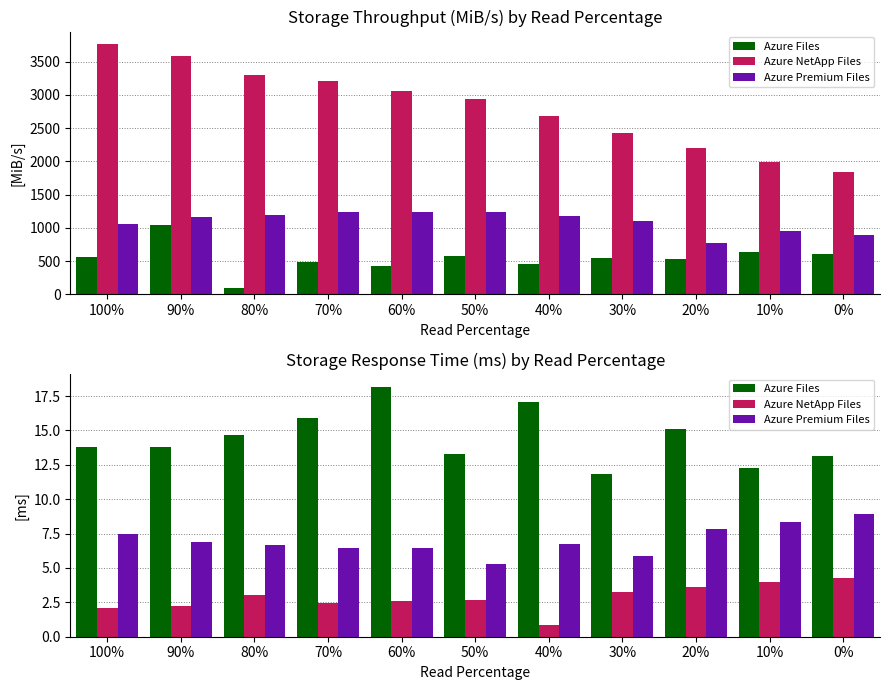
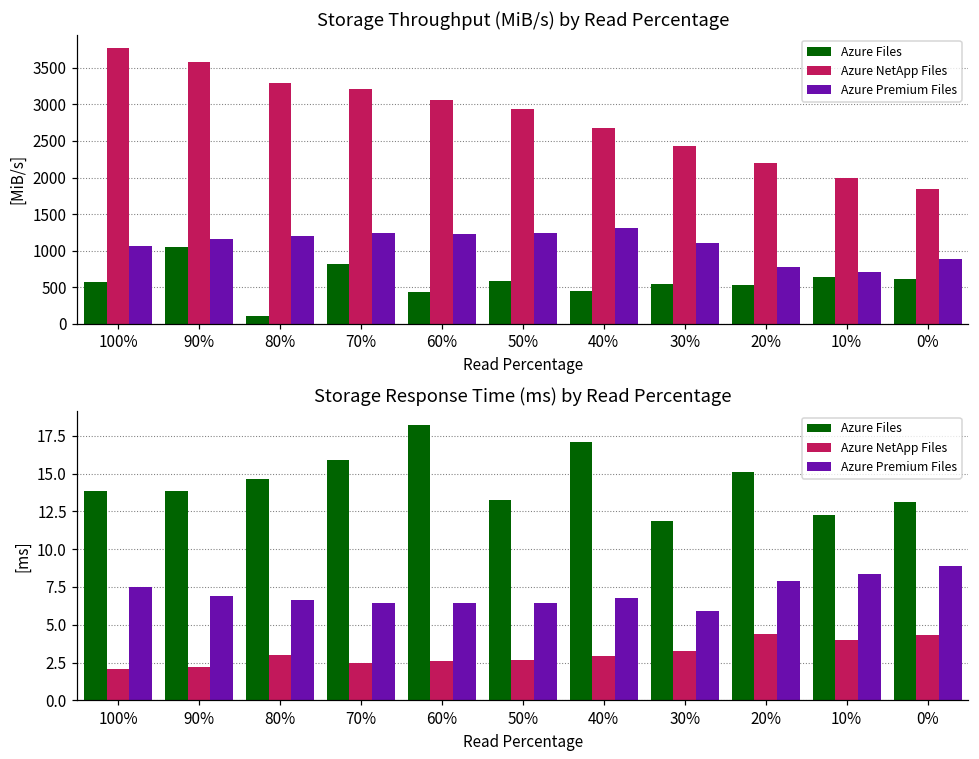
Storage Throughput (MiB/s) by Read Percentage, Azure Files, 70%: 500 -> 800
Storage Throughput (MiB/s) by Read Percentage, Azure Premium Files, 40%: 1200 -> 1300
Storage Throughput (MiB/s) by Read Percentage, Azure Premium Files, 10%: 1000 -> 700
Storage Response Time (ms) by Read Percentage, Azure Premium Files, 50%: 5.3 -> 6.4
Storage Response Time (ms) by Read Percentage, Azure NetApp Files, 40%: 0.9 -> 3.0
Storage Response Time (ms) by Read Percentage, Azure NetApp Files, 20%: 3.6 -> 4.4
